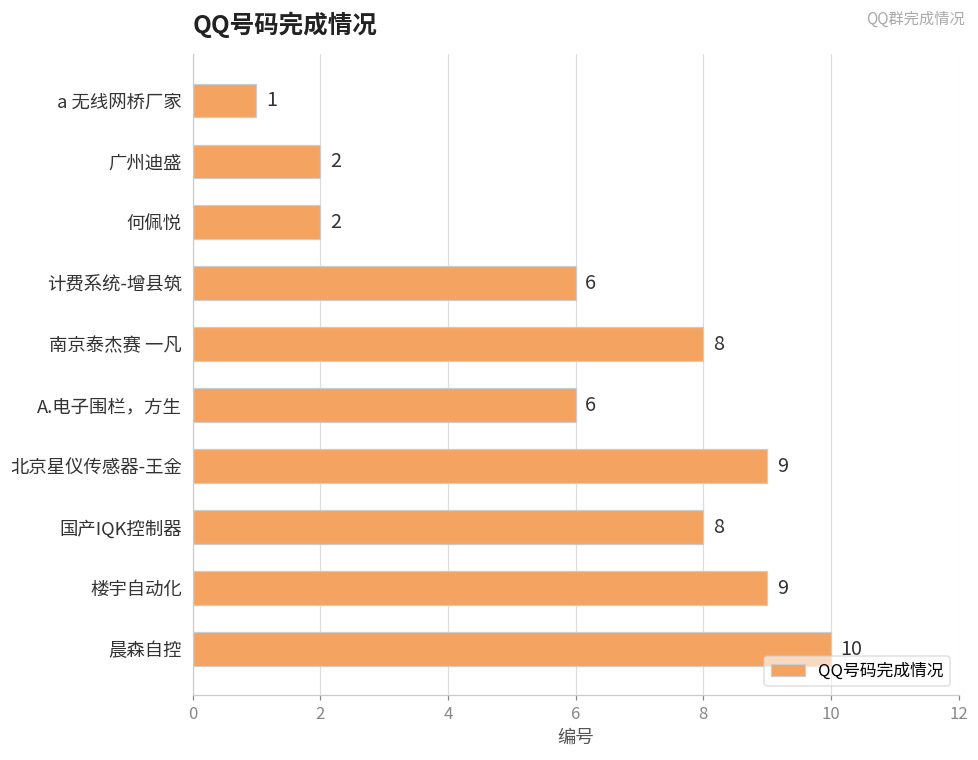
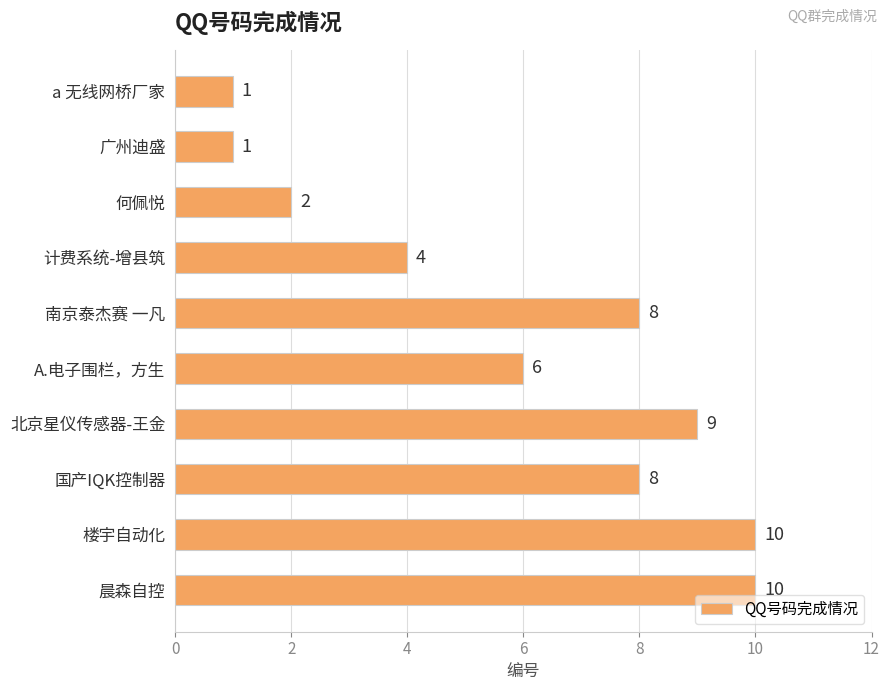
广州迪盛: 2 -> 1
计费系统-增县筑: 6 -> 4
楼宇自动化: 9 -> 10
